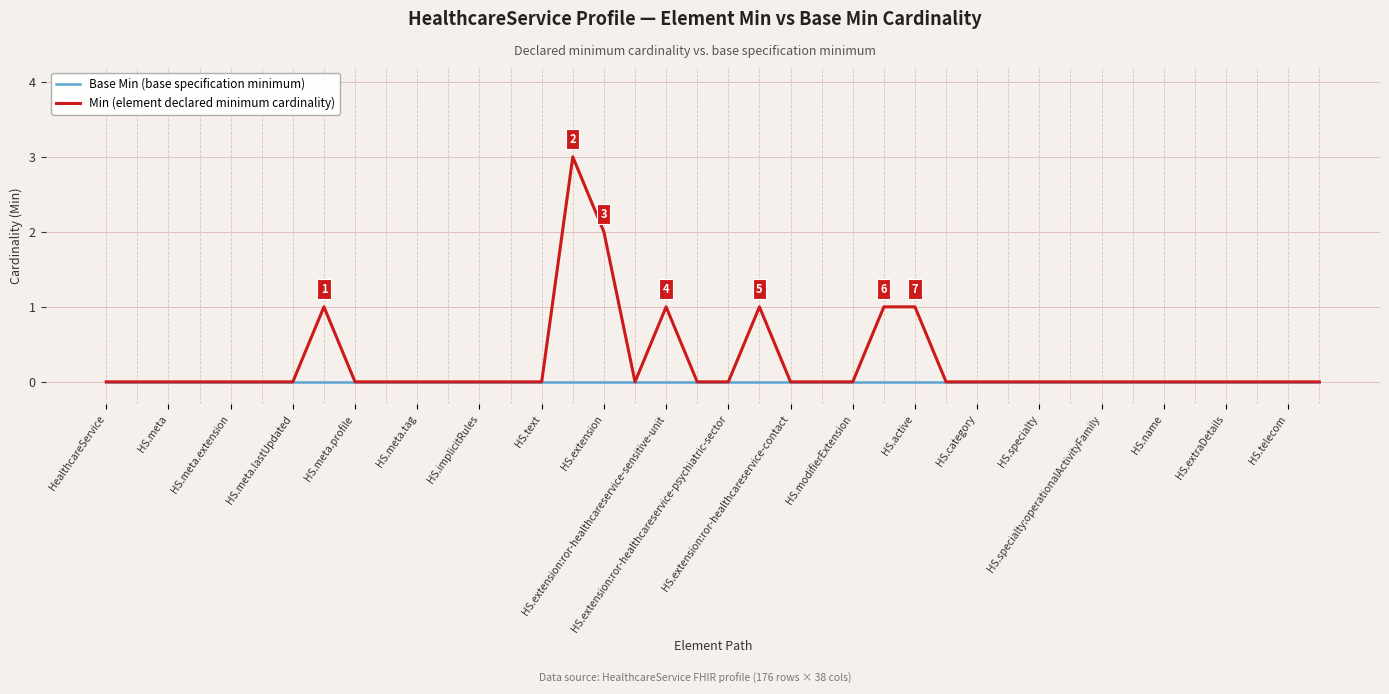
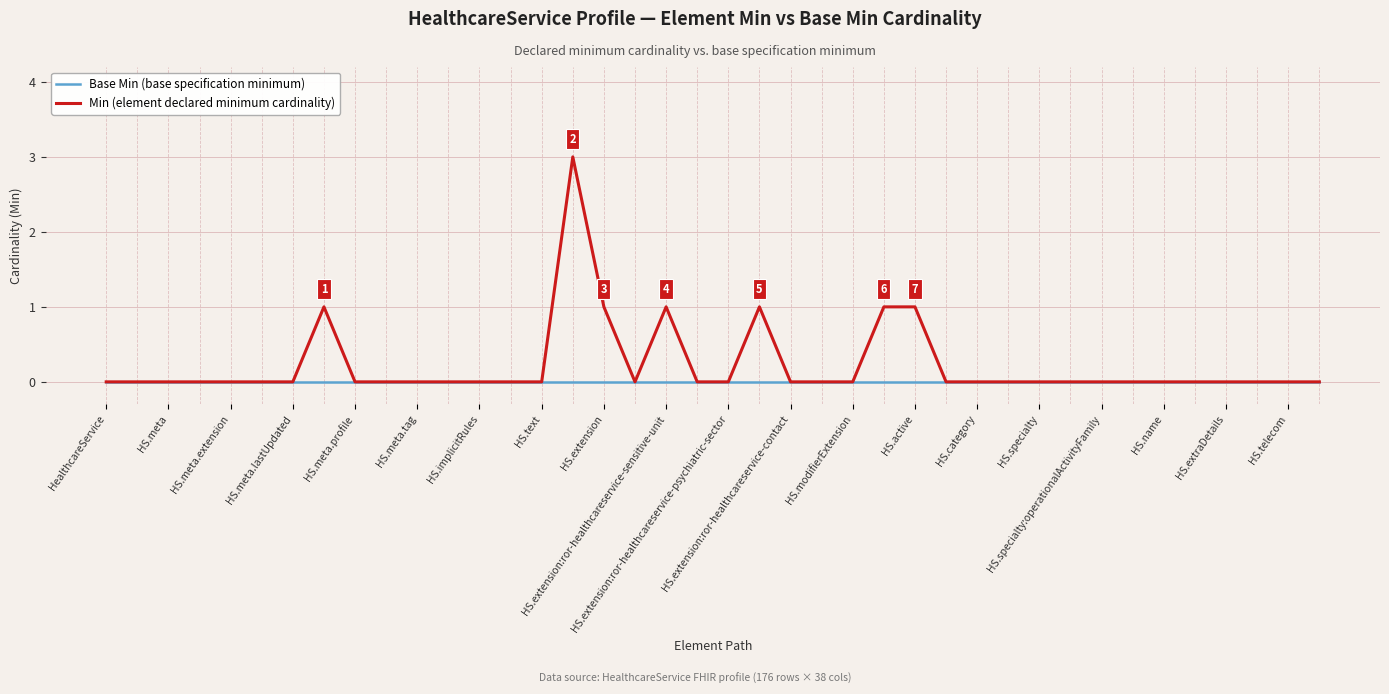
Min (element declared minimum cardinality), HS.extension: 2 -> 1
